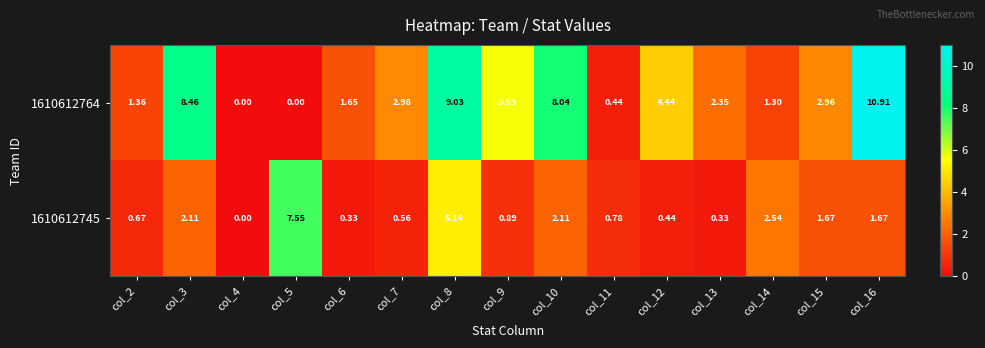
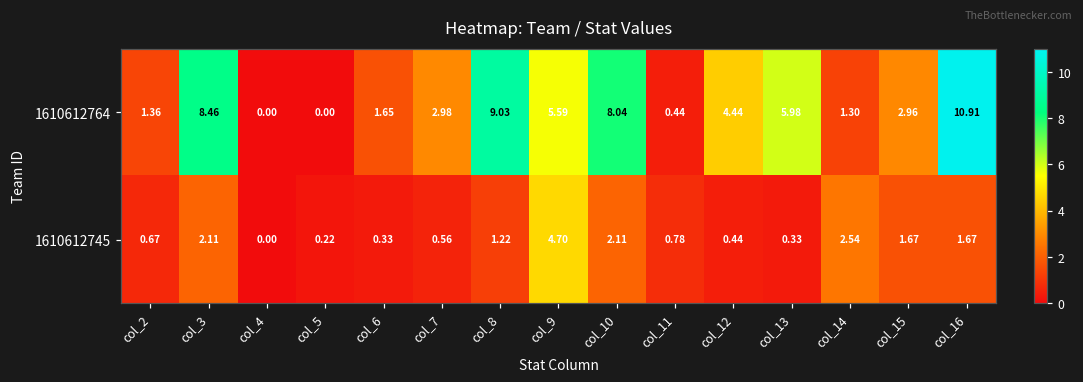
1610612764, col_13: 2.35 -> 5.98
1610612745, col_5: 7.55 -> 0.22
1610612745, col_8: 5.14 -> 1.22
1610612745, col_9: 0.89 -> 4.70
